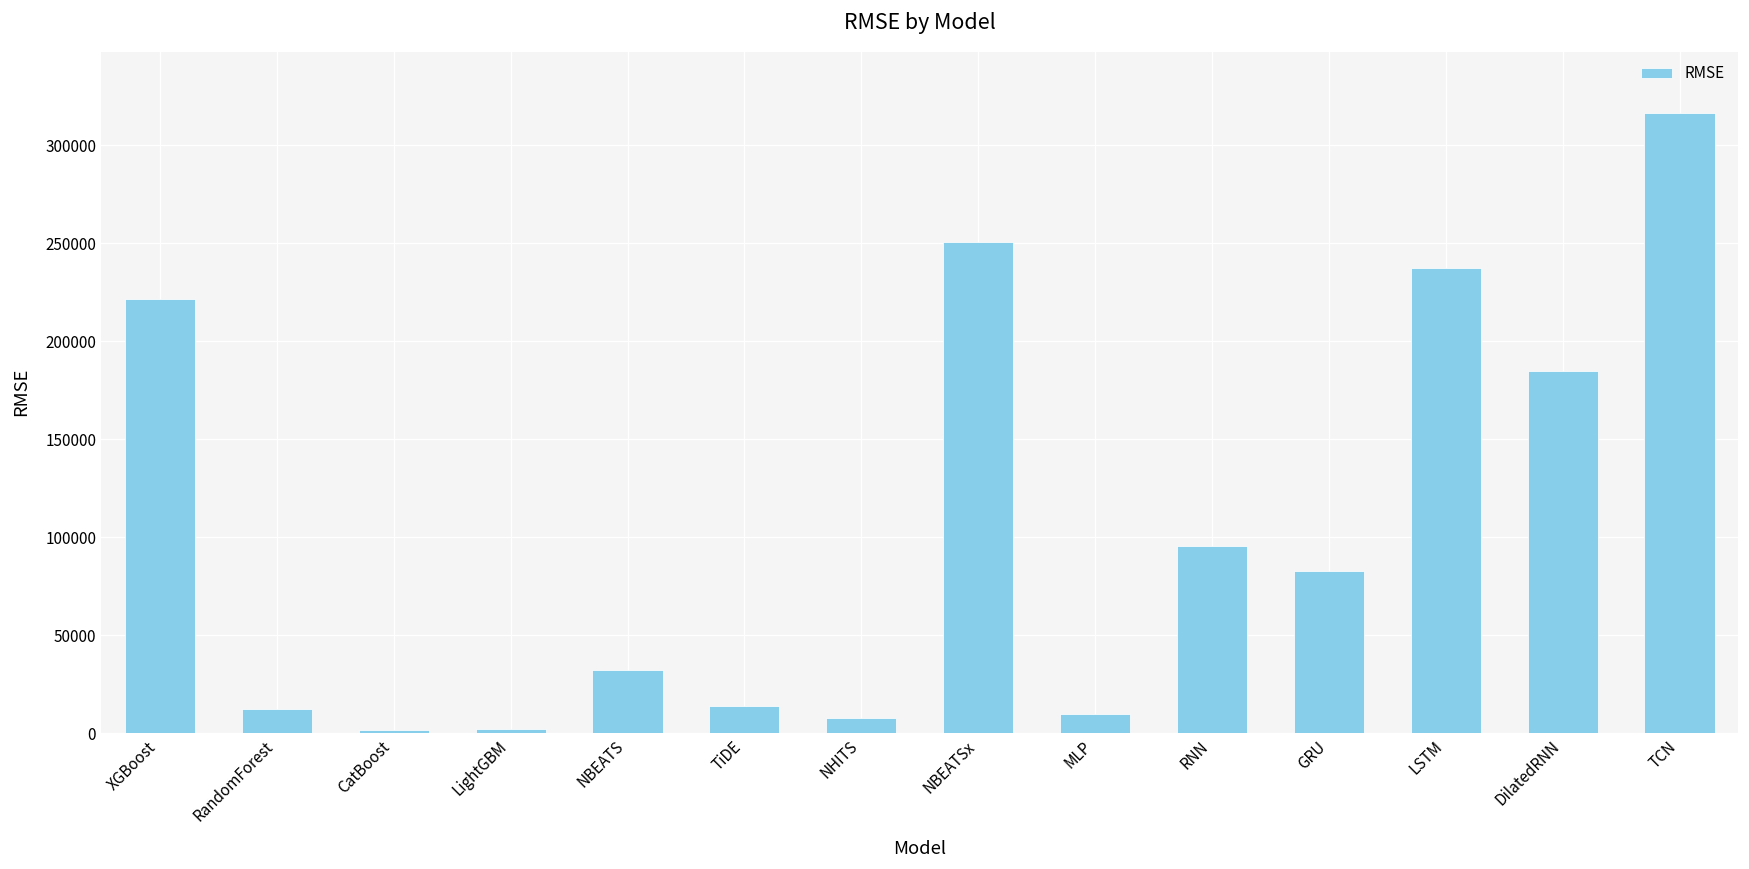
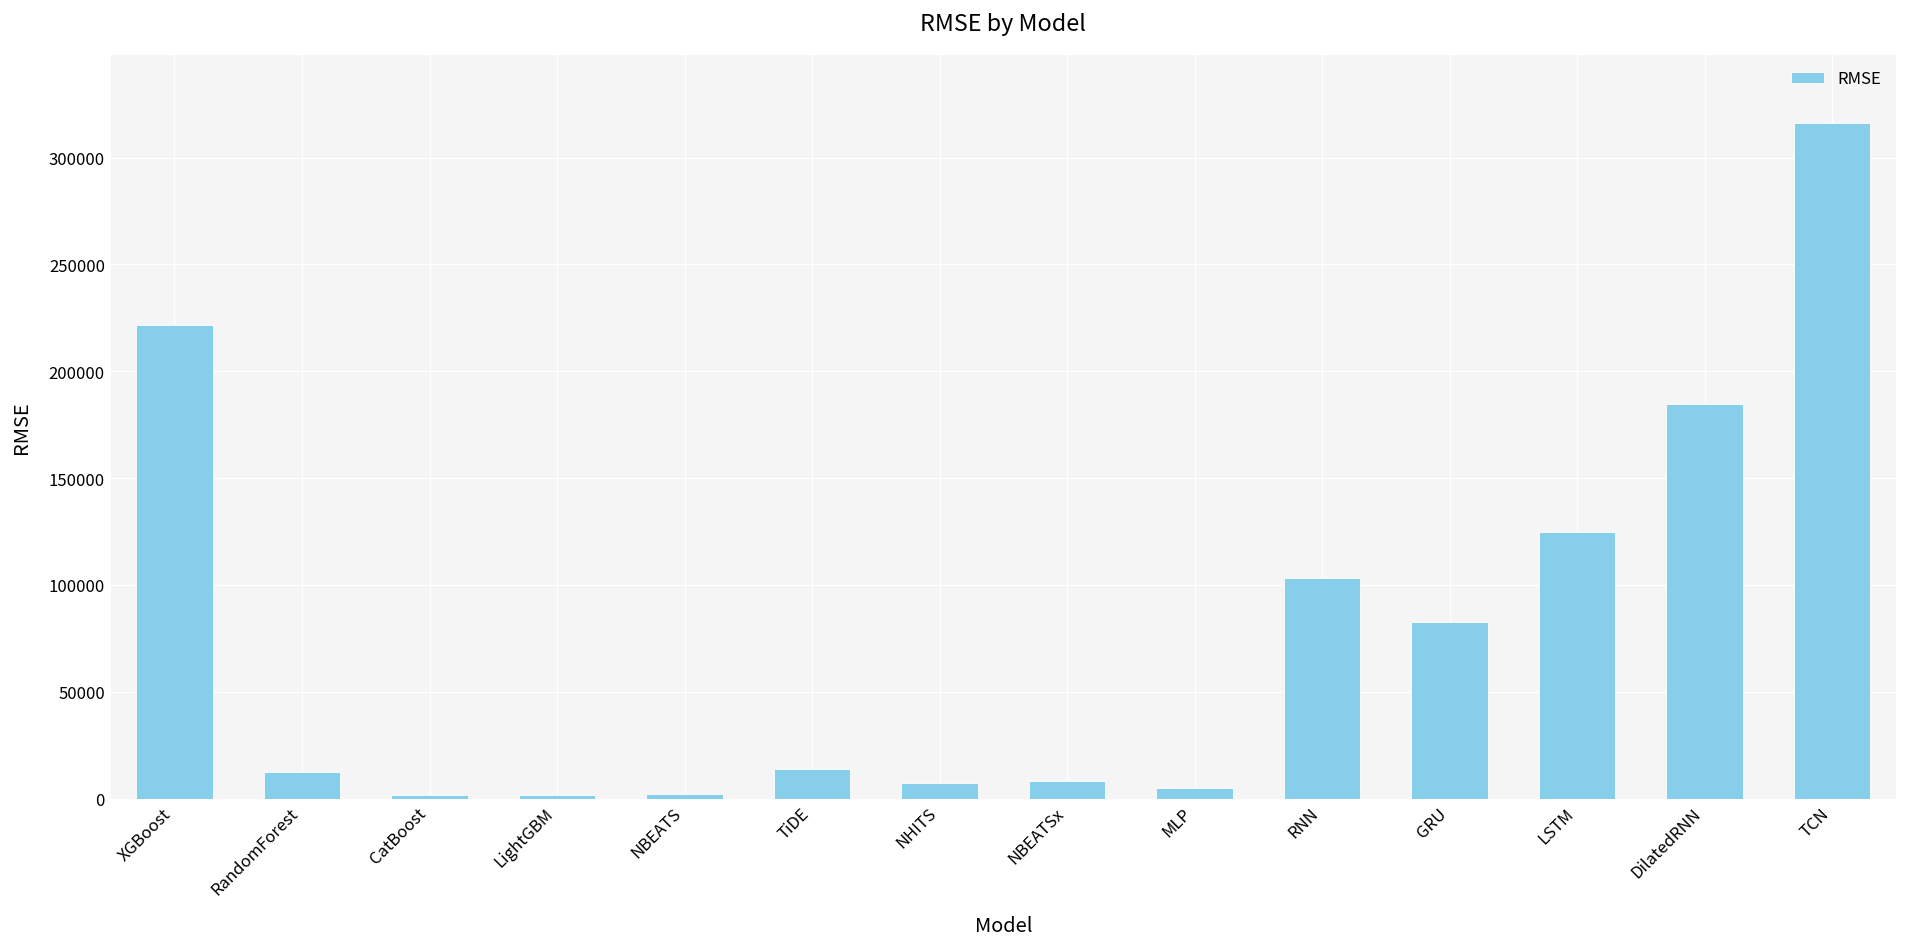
NBEATS: 32000 -> 2000
NBEATSx: 251000 -> 8000
MLP: 10000 -> 5000
RNN: 96000 -> 103000
LSTM: 237000 -> 125000
